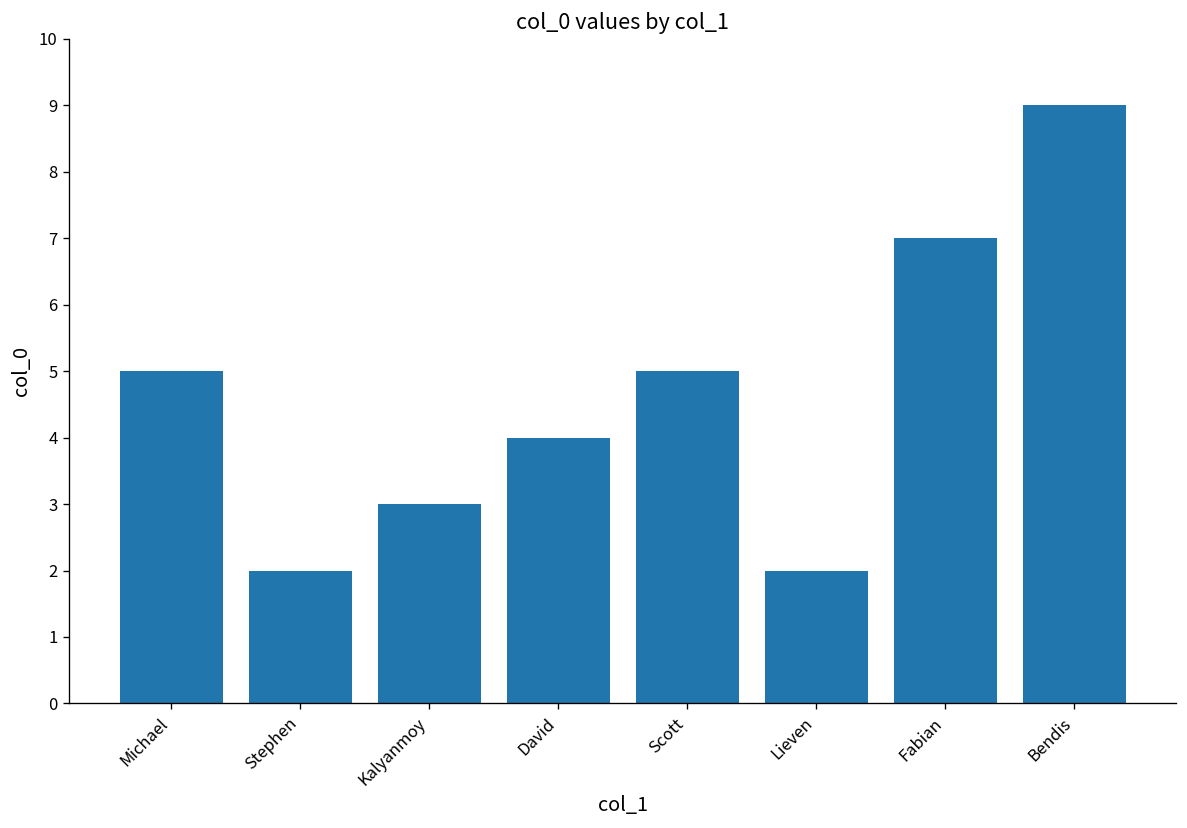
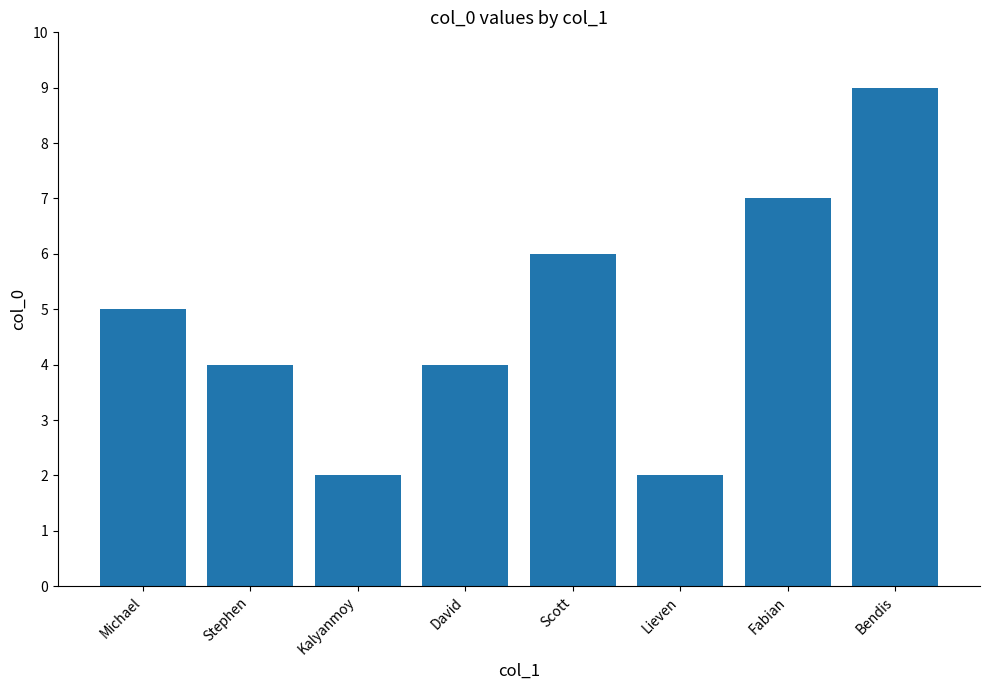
Stephen: 2 -> 4
Kalyanmoy: 3 -> 2
Scott: 5 -> 6
